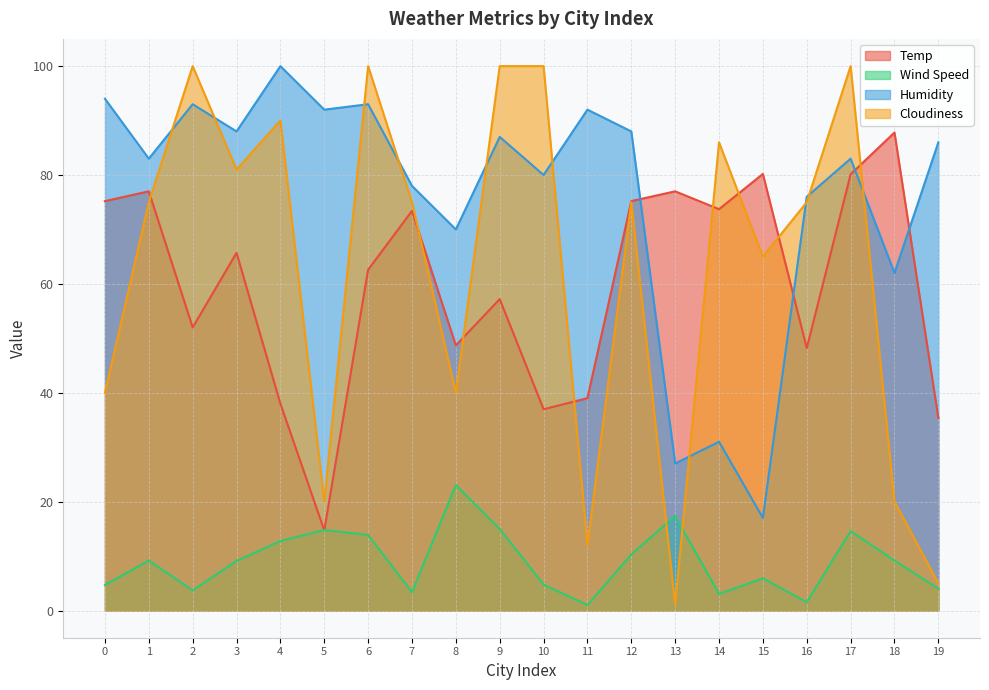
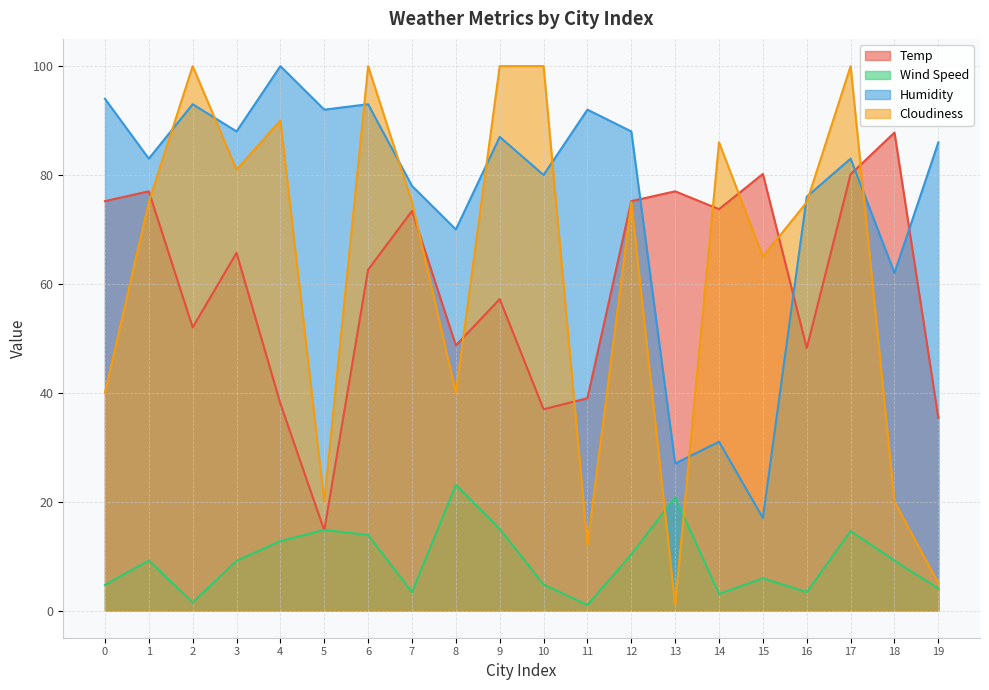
Wind Speed, 2: 4 -> 1
Wind Speed, 13: 17 -> 21
Wind Speed, 16: 2 -> 3
